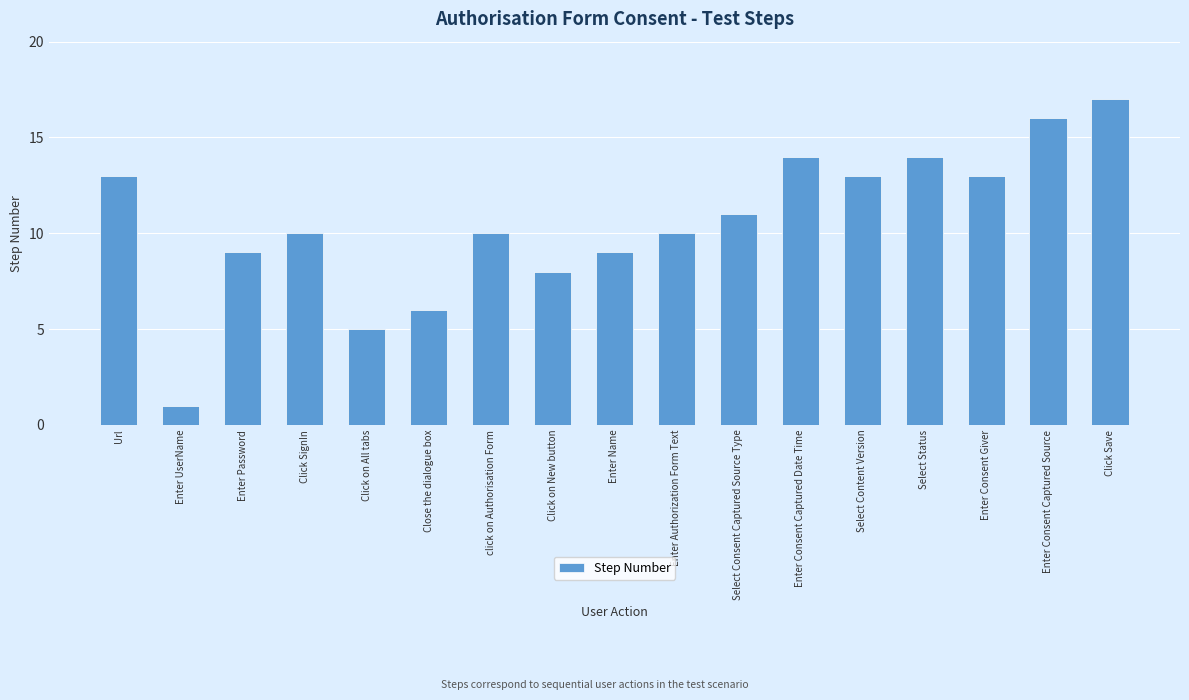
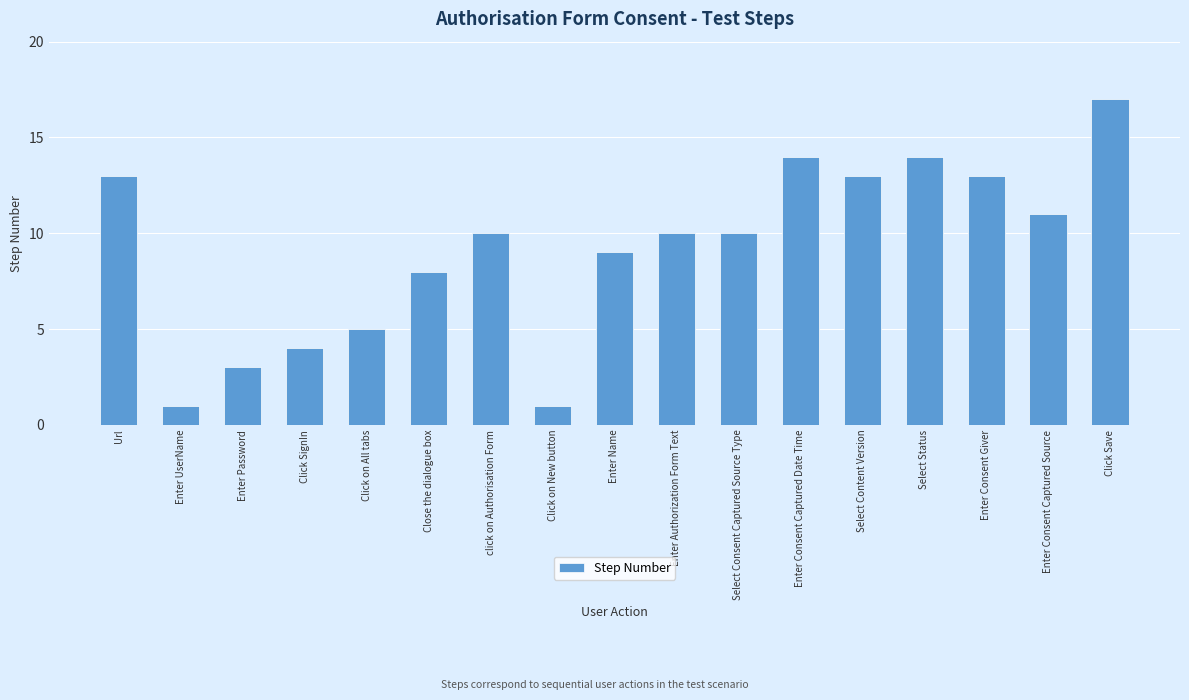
Enter Password: 9 -> 3
Click SignIn: 10 -> 4
Close the dialogue box: 6 -> 8
Click on New button: 8 -> 1
Select Consent Captured Source Type: 11 -> 10
Enter Consent Captured Source: 16 -> 11
